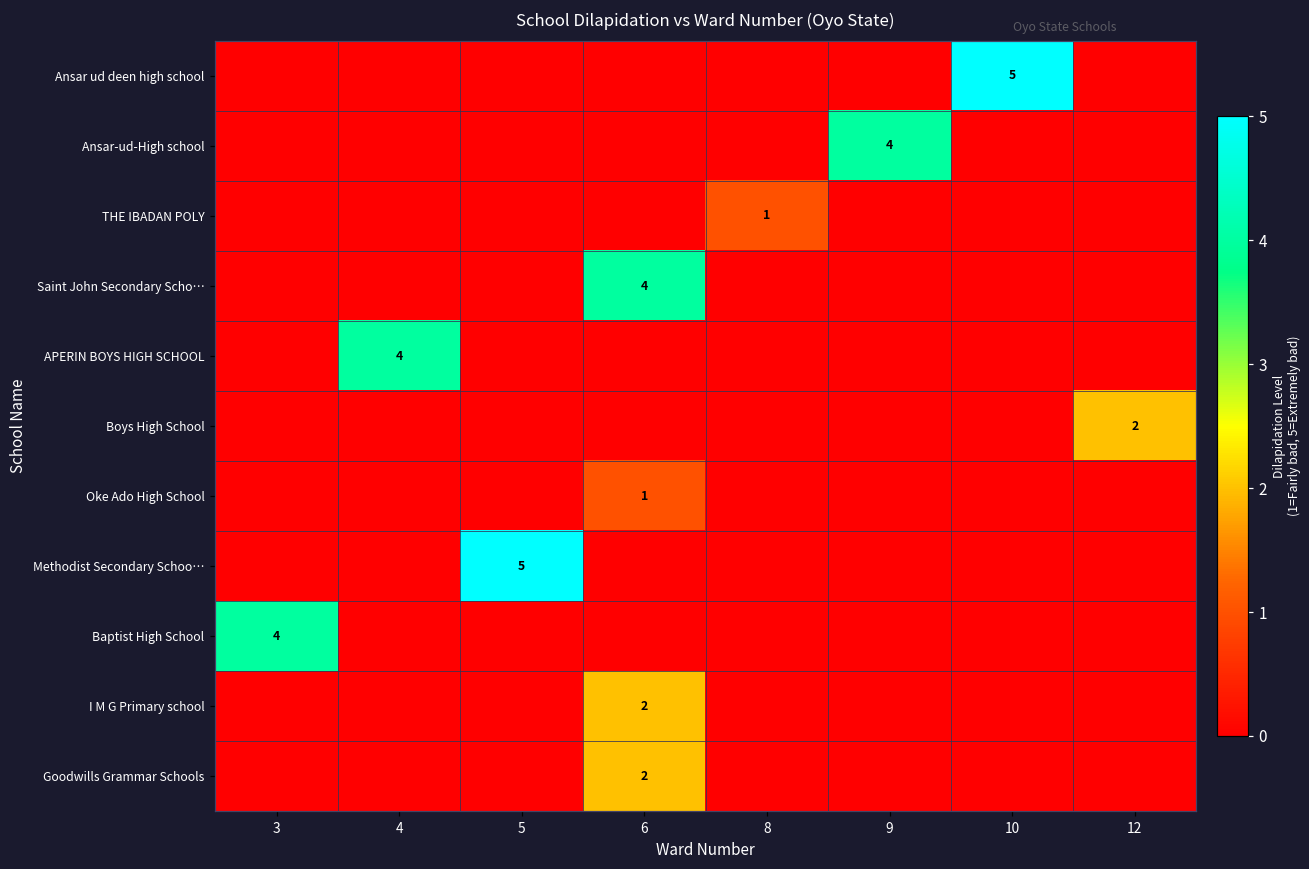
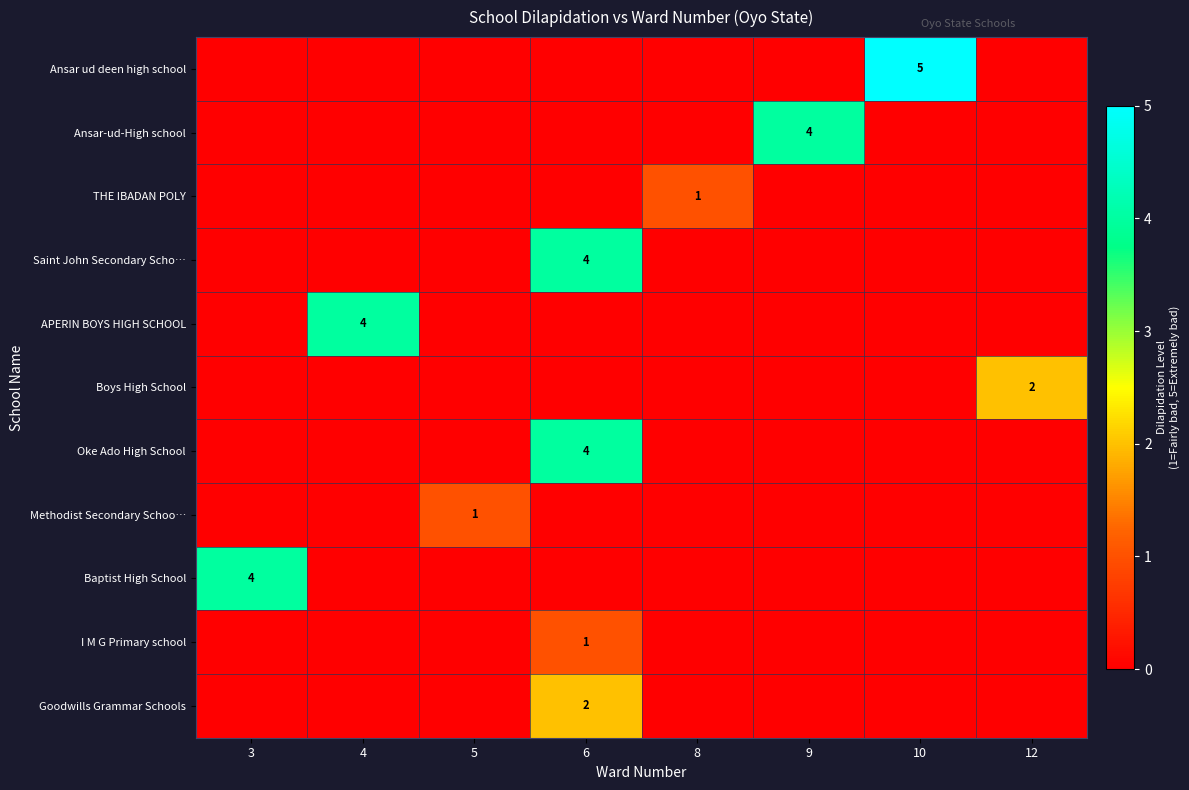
Oke Ado High School, 6: 1 -> 4
Methodist Secondary Schoo…, 5: 5 -> 1
I M G Primary school, 6: 2 -> 1
